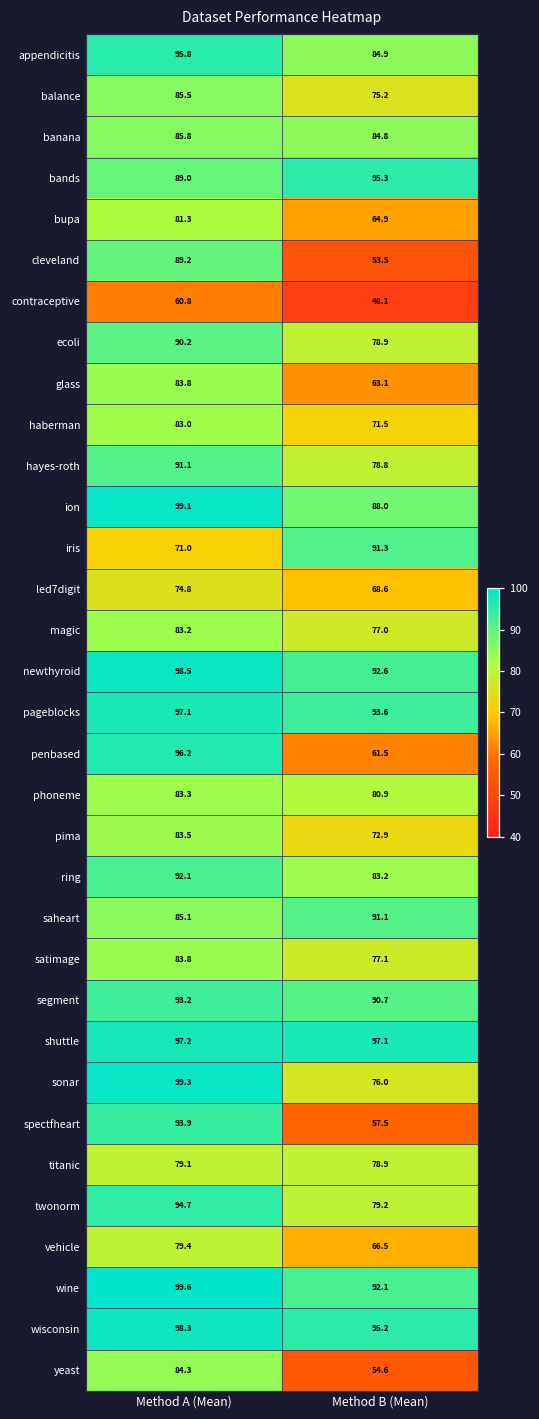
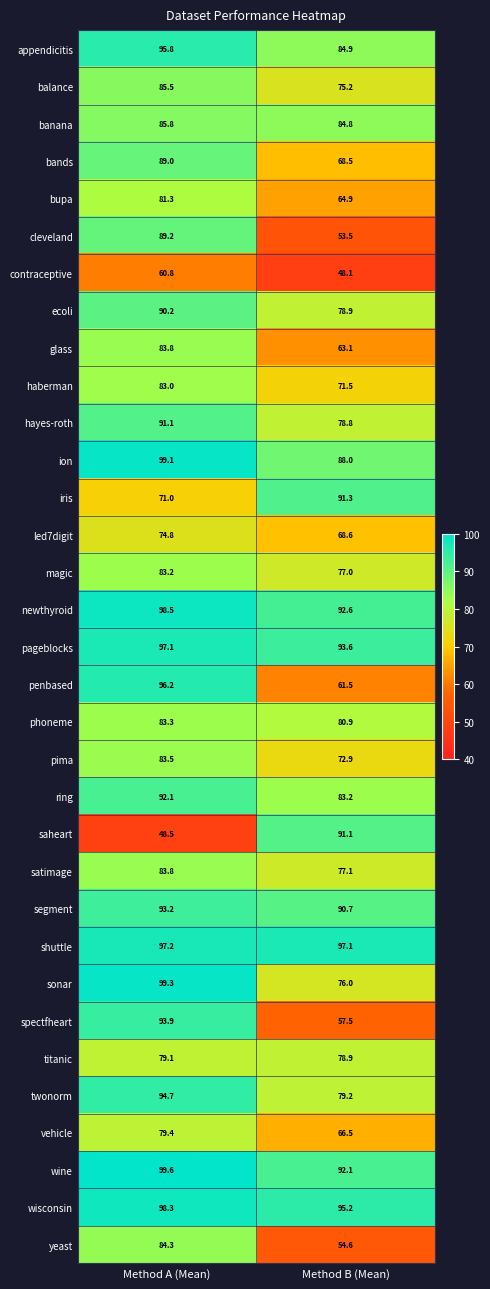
bands, Method B (Mean): 95.3 -> 68.5
saheart, Method A (Mean): 85.1 -> 48.5
